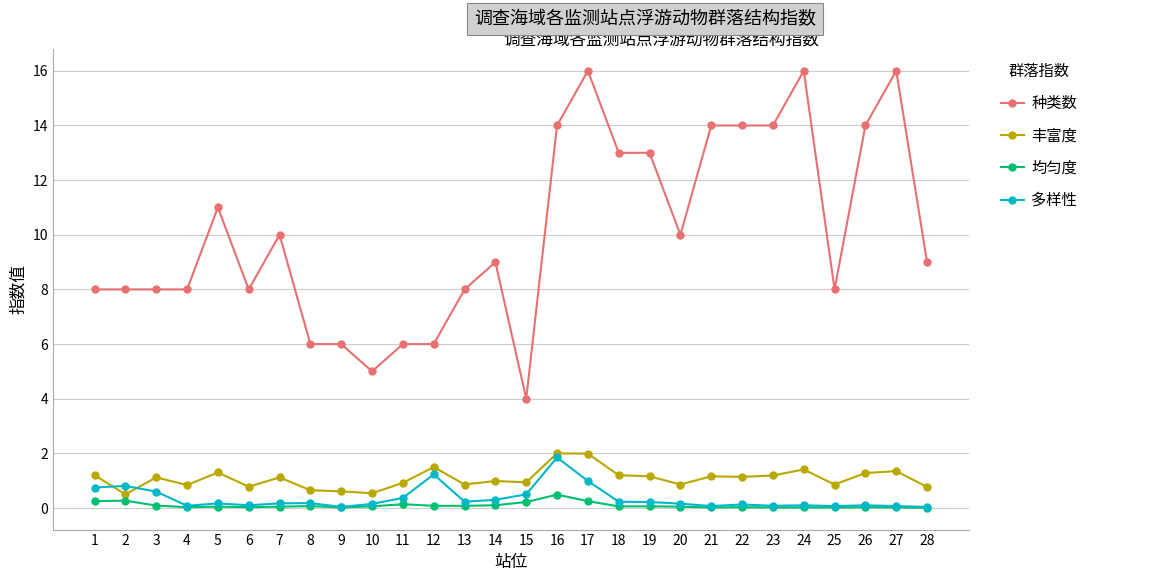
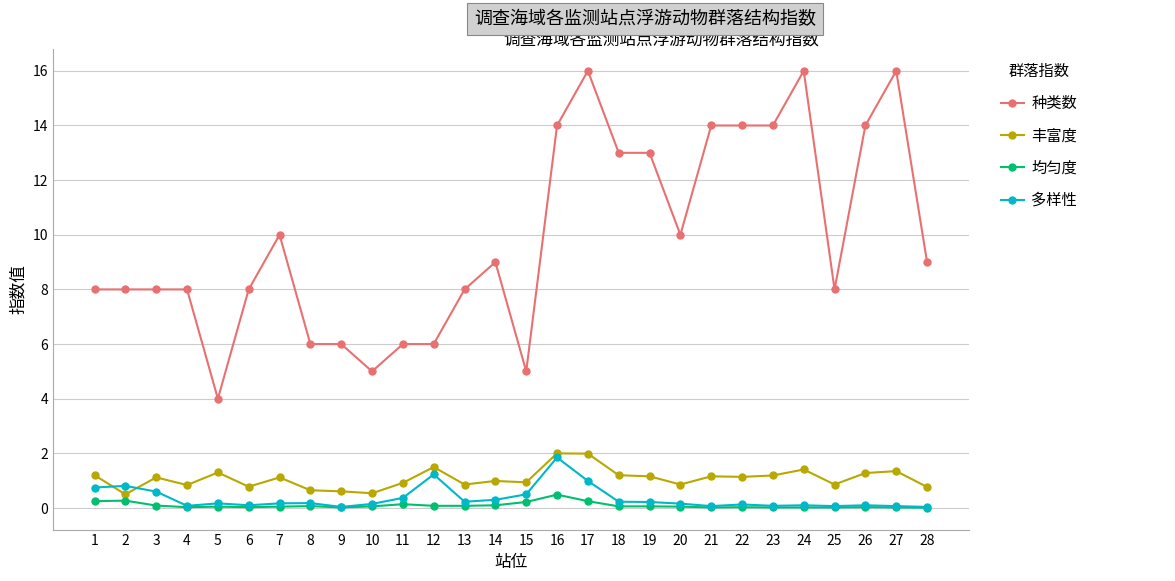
种类数, 5: 11 -> 4
种类数, 15: 4 -> 5
